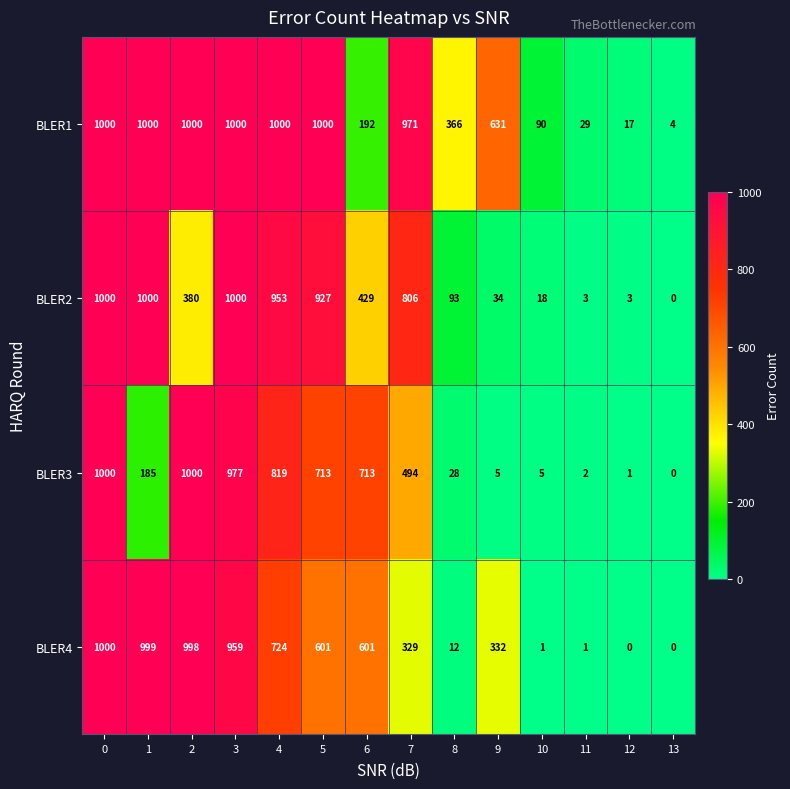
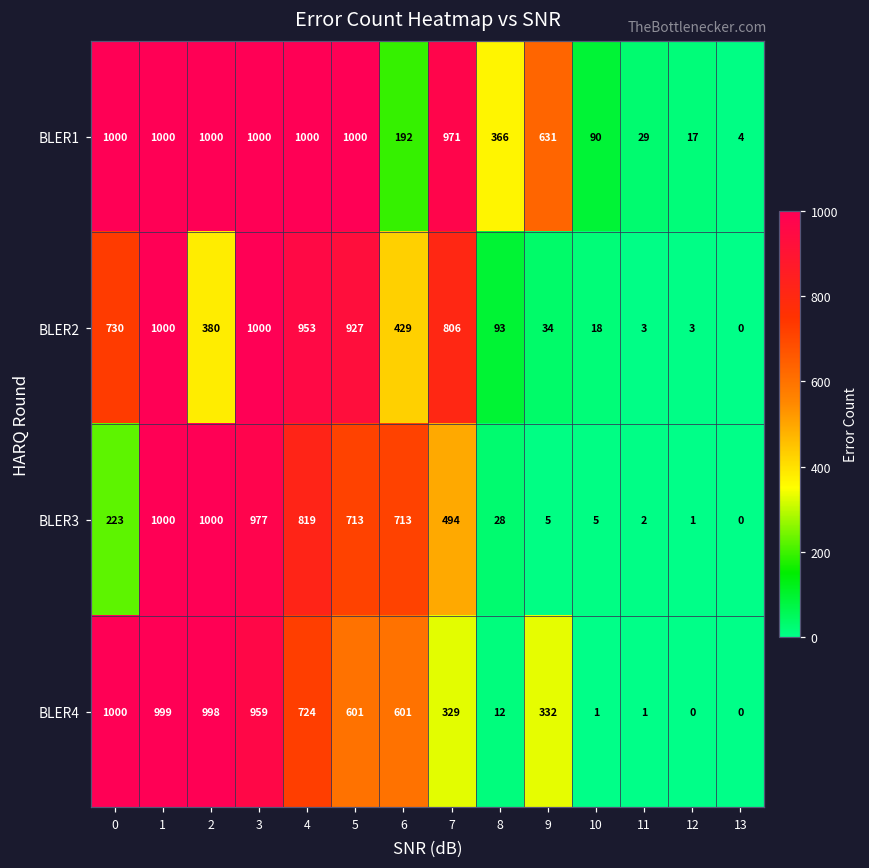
BLER2, 0: 1000 -> 730
BLER3, 0: 1000 -> 223
BLER3, 1: 185 -> 1000
